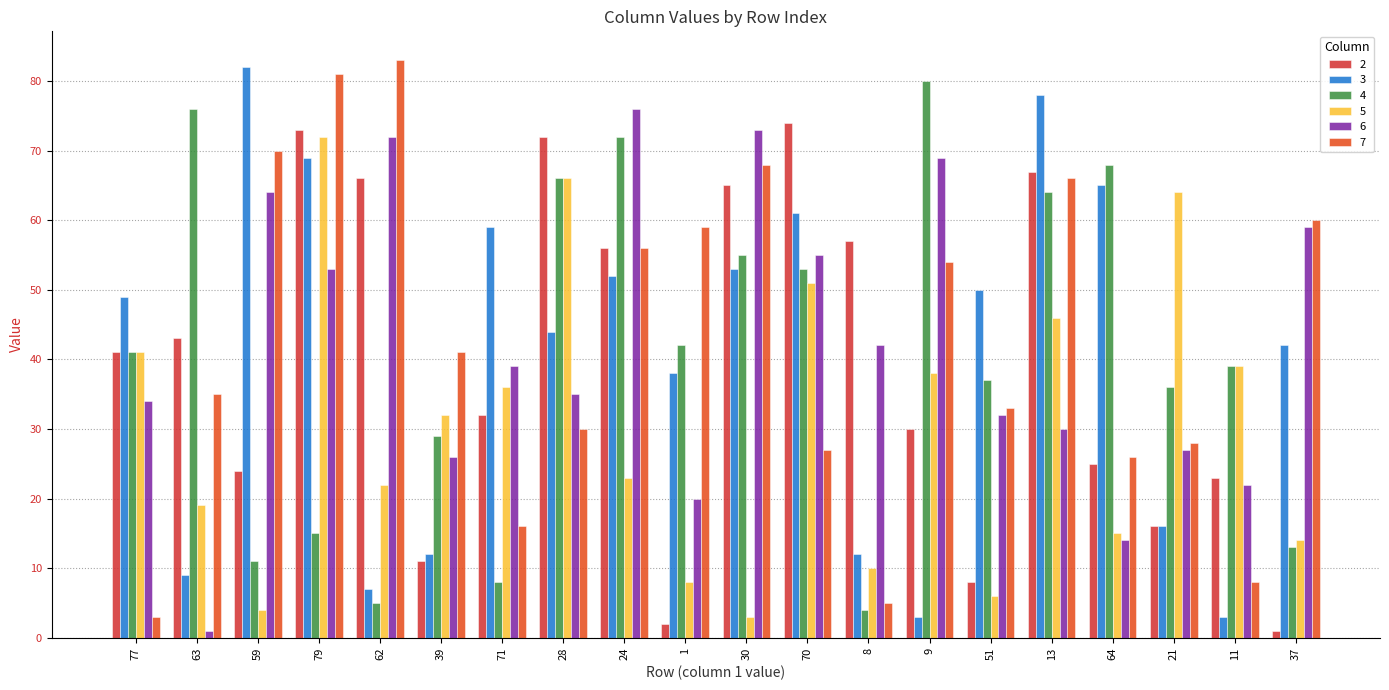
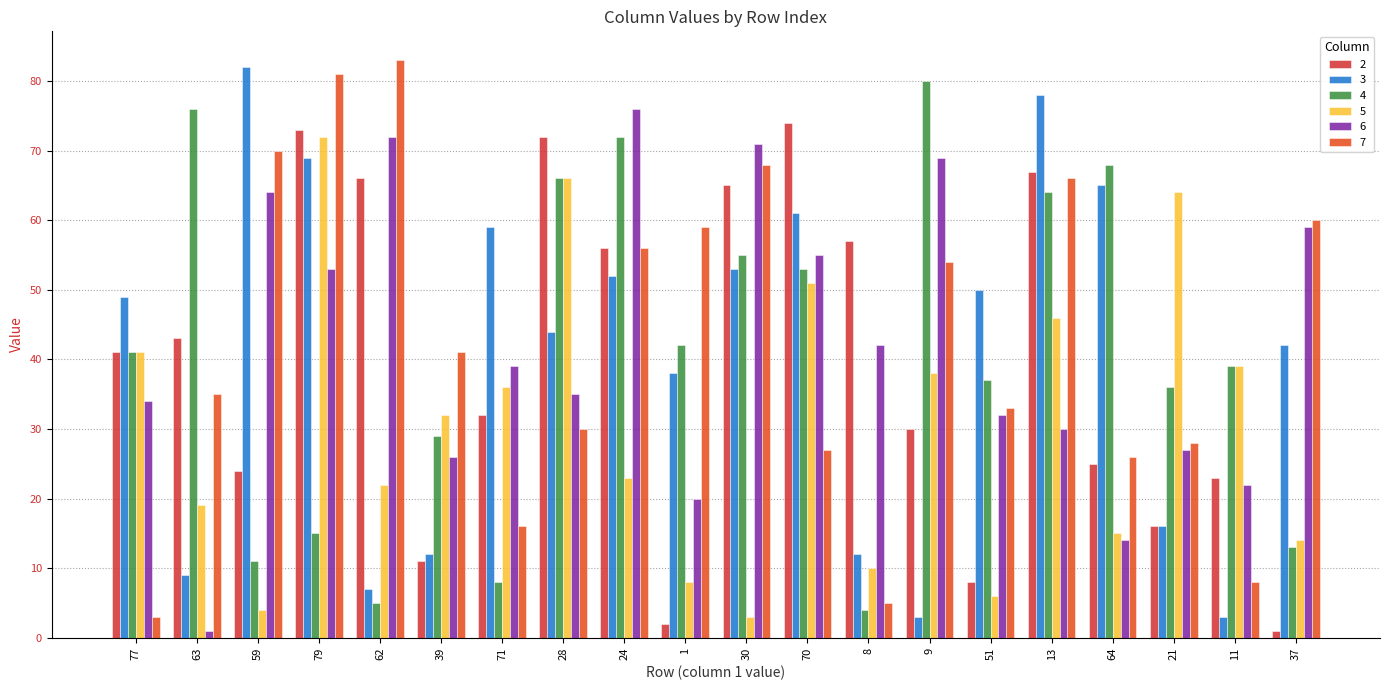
6, 30: 73 -> 71
